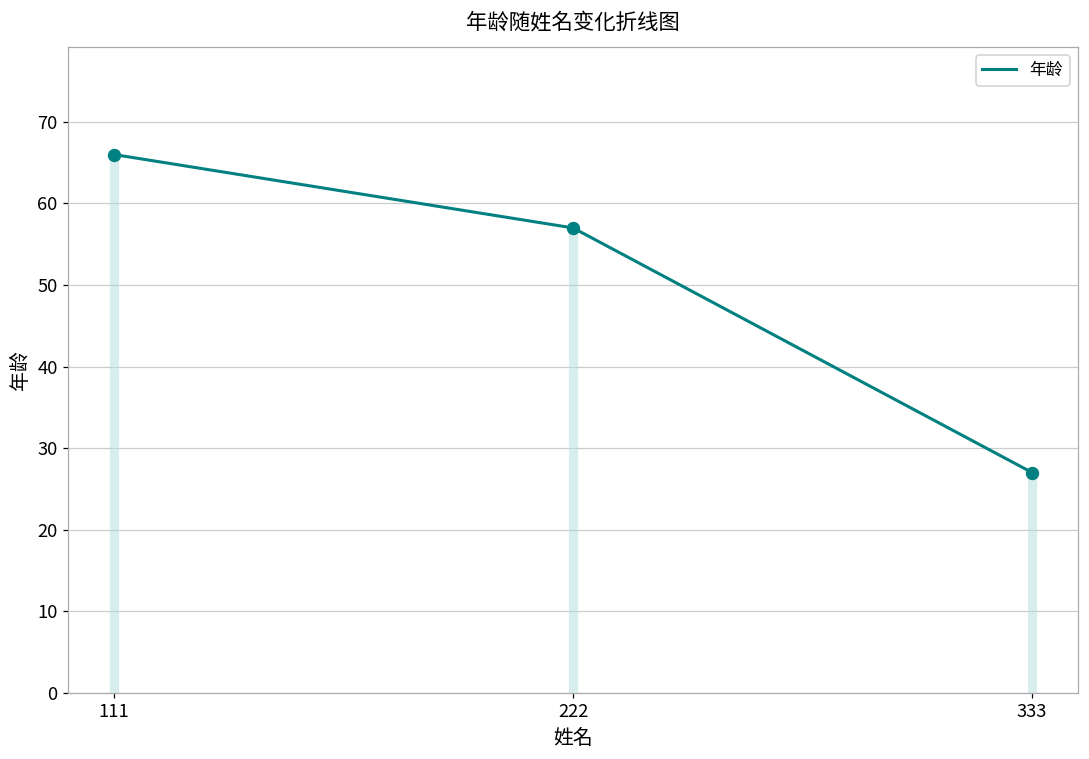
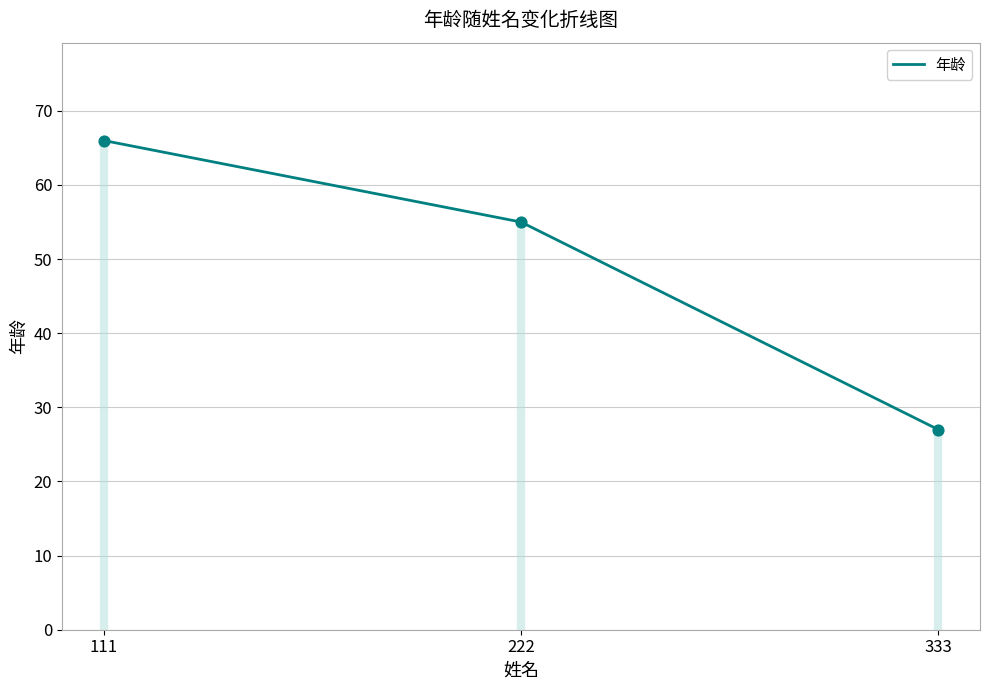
222: 57 -> 55
